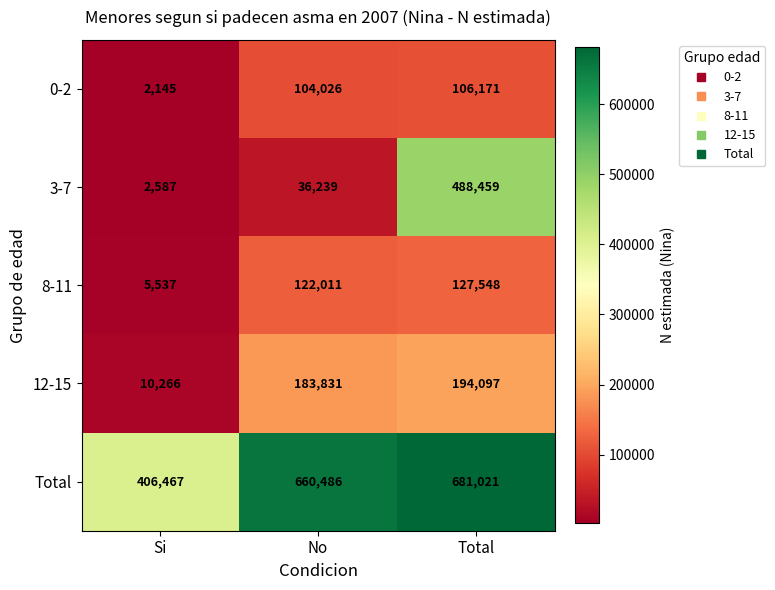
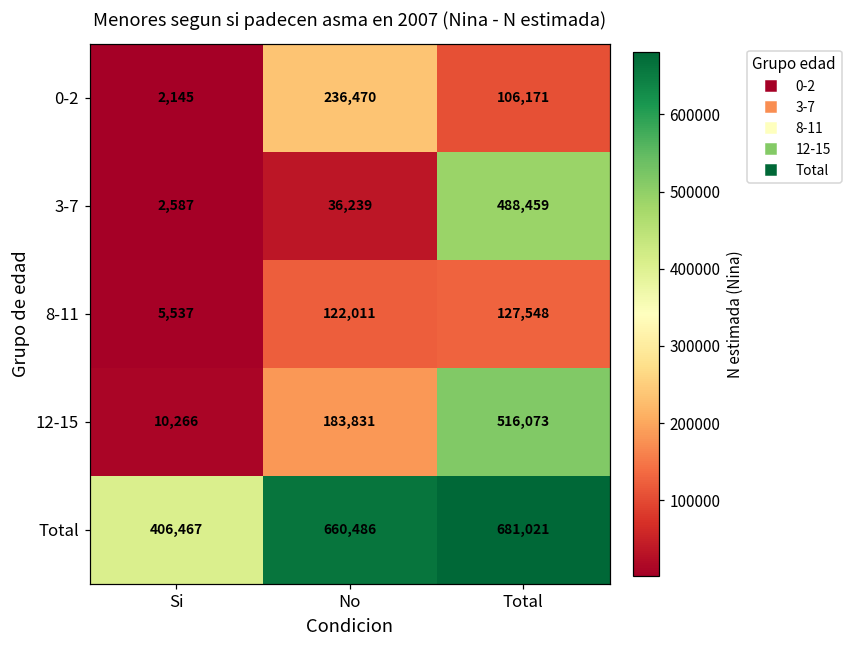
0-2, No: 104,026 -> 236,470
12-15, Total: 194,097 -> 516,073
